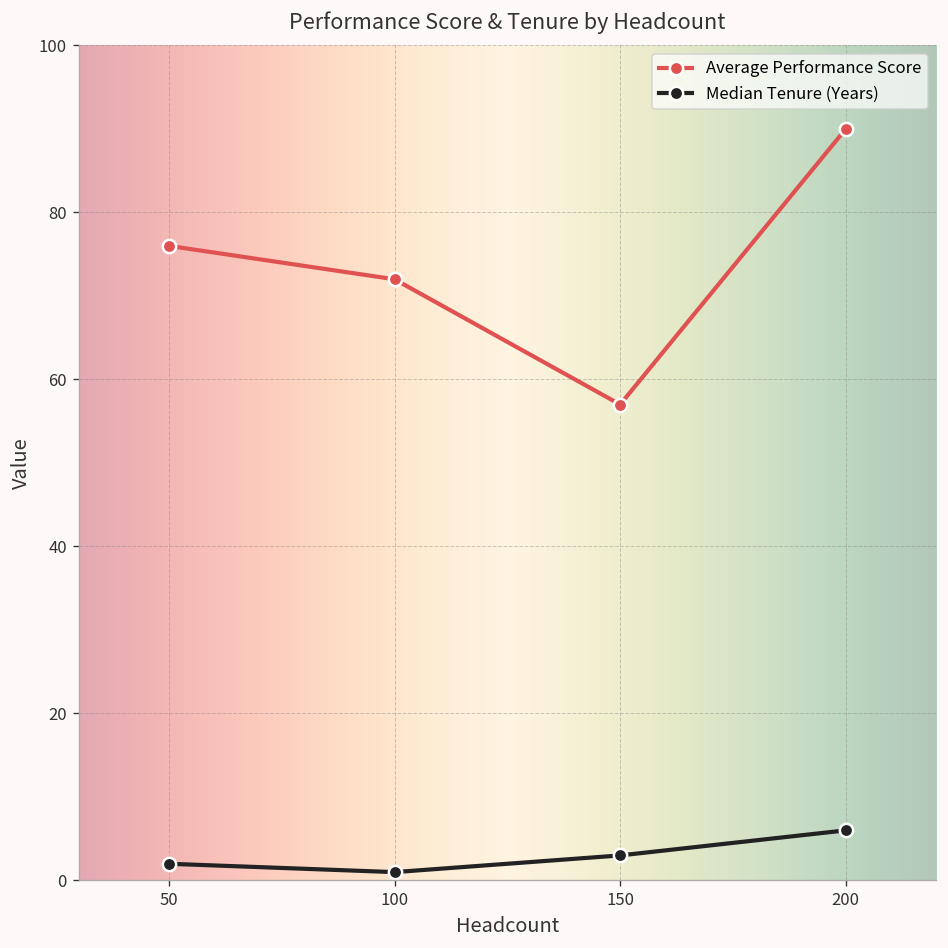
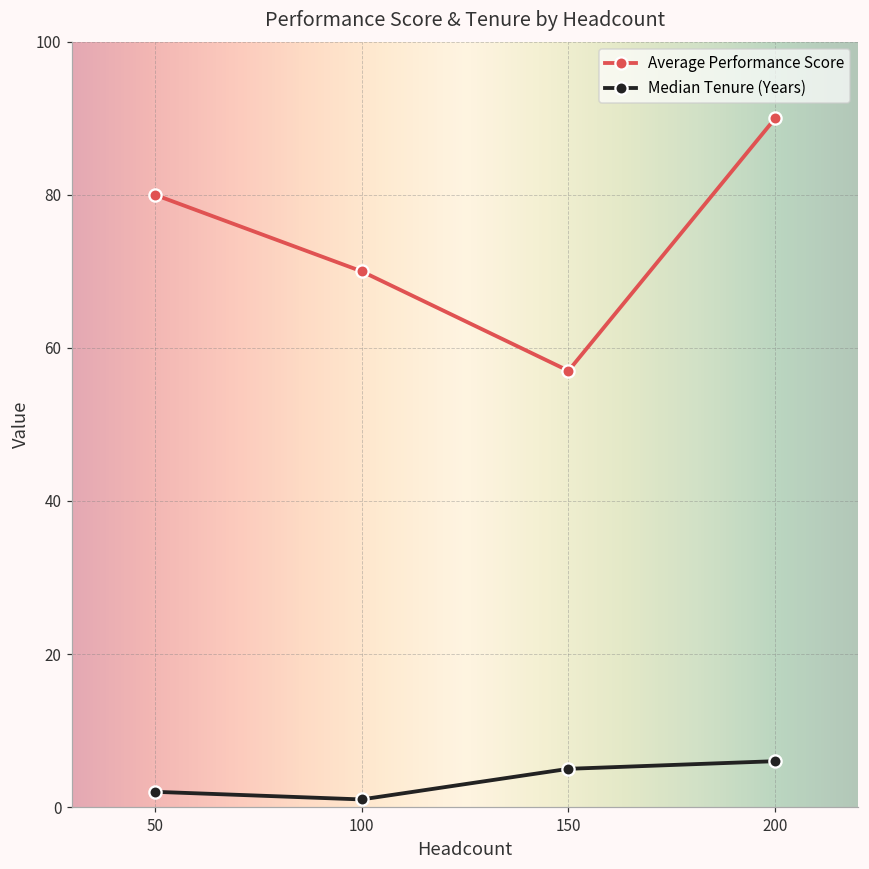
Average Performance Score, 50: 76 -> 80
Average Performance Score, 100: 72 -> 70
Median Tenure (Years), 150: 3 -> 5
